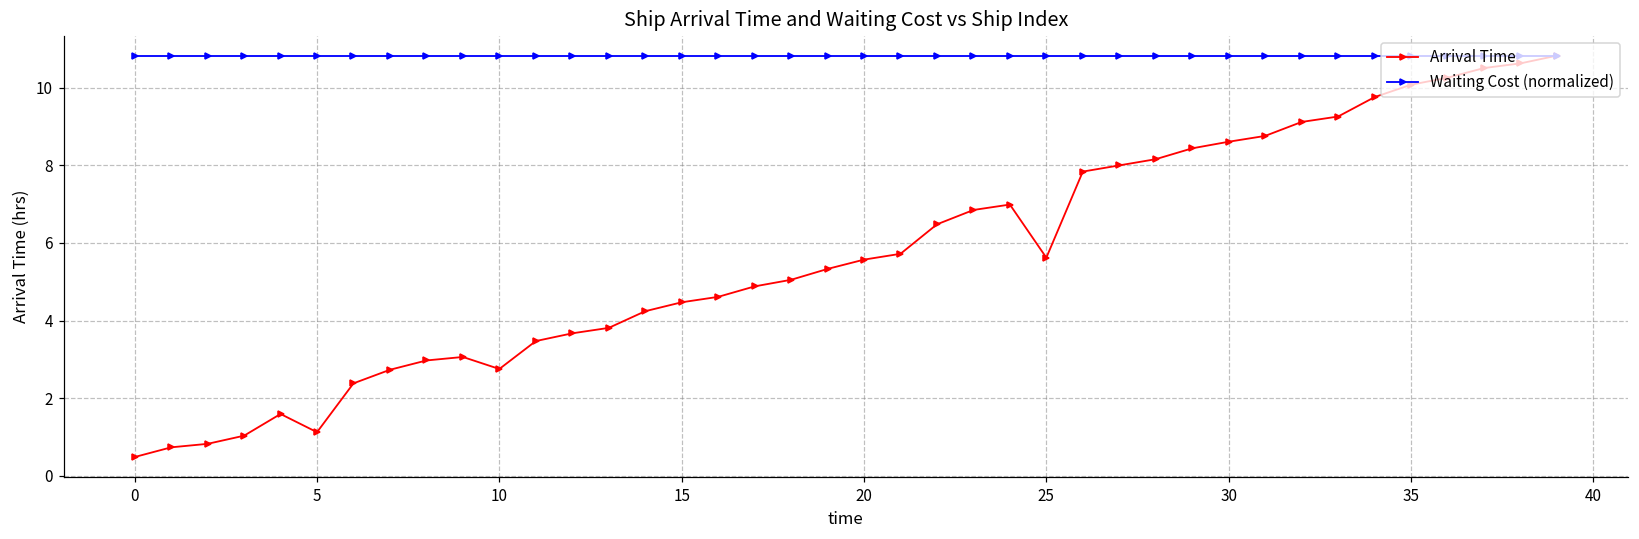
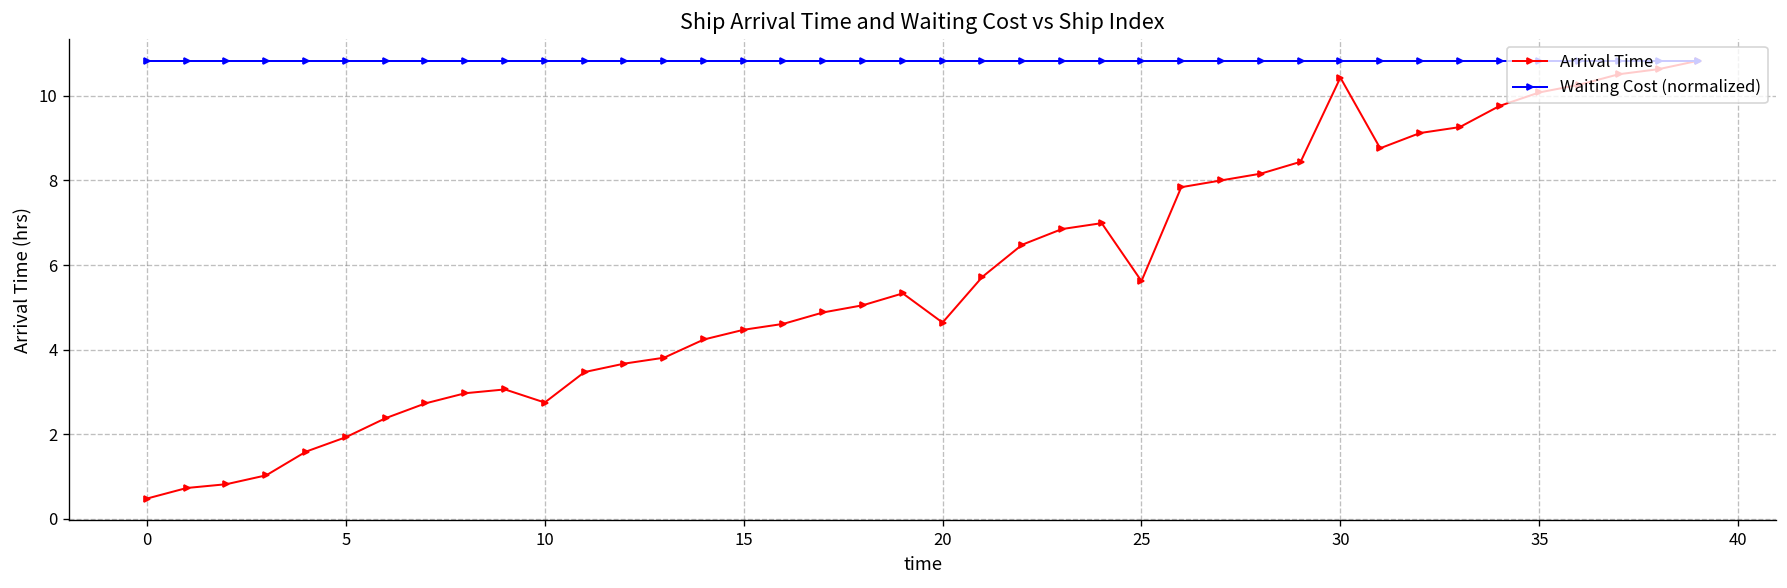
Arrival Time, 5: 1.1 -> 1.9
Arrival Time, 20: 5.6 -> 4.6
Arrival Time, 30: 8.6 -> 10.4
